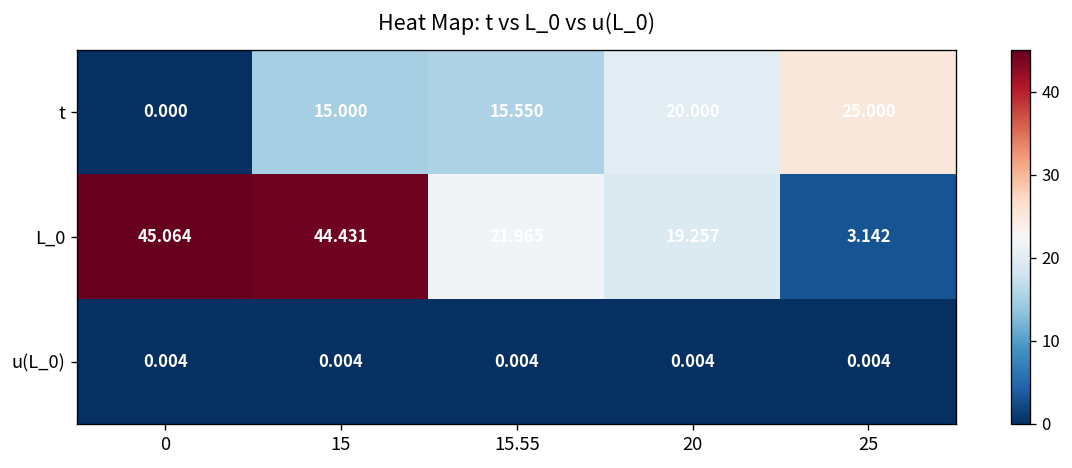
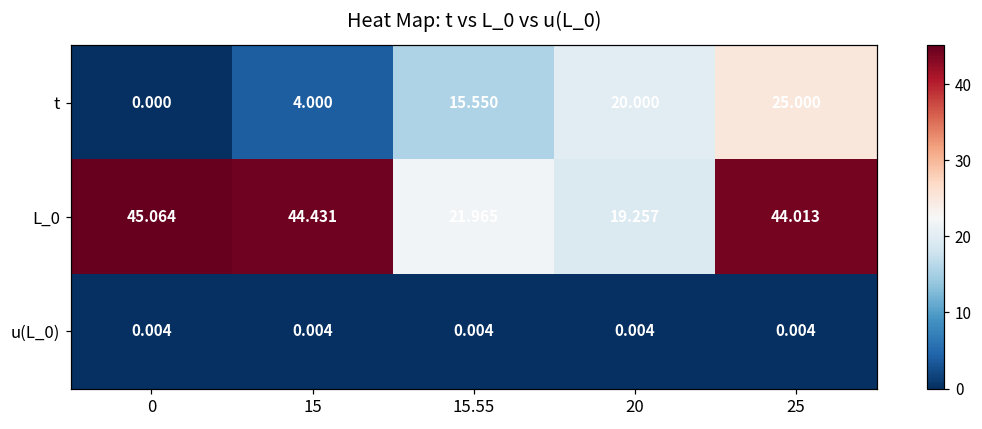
t, 15: 15.000 -> 4.000
L_0, 25: 3.142 -> 44.013
